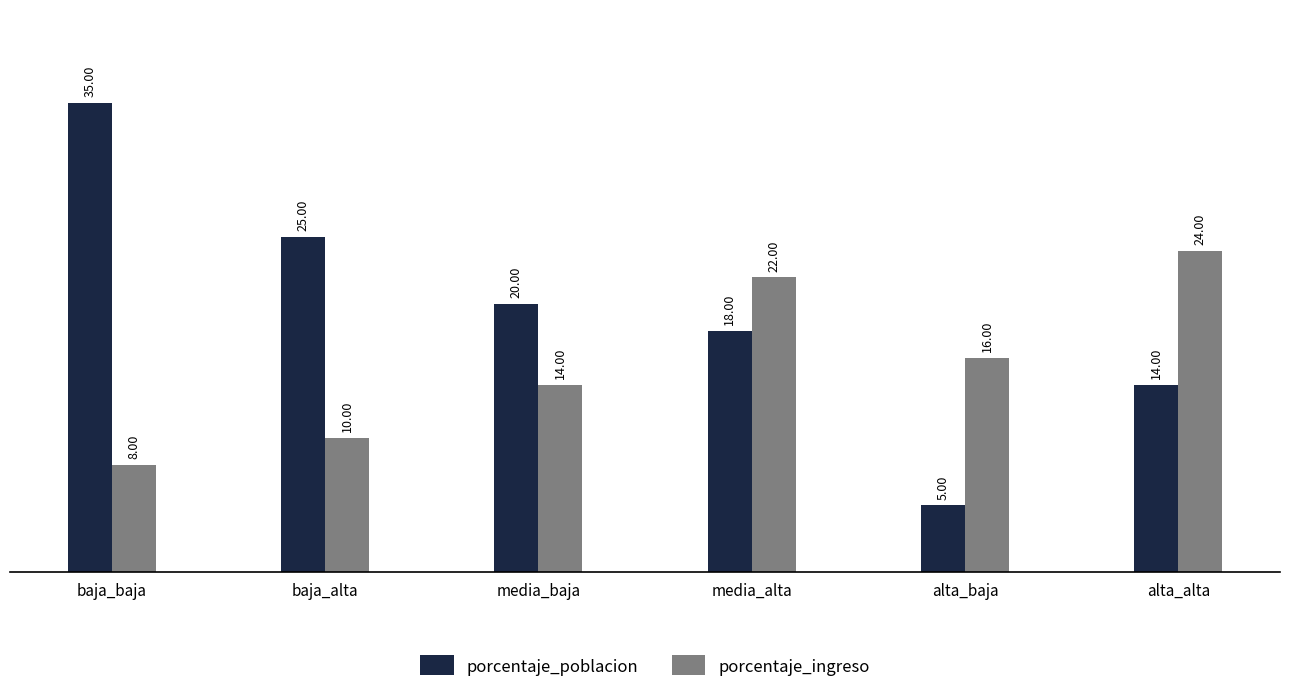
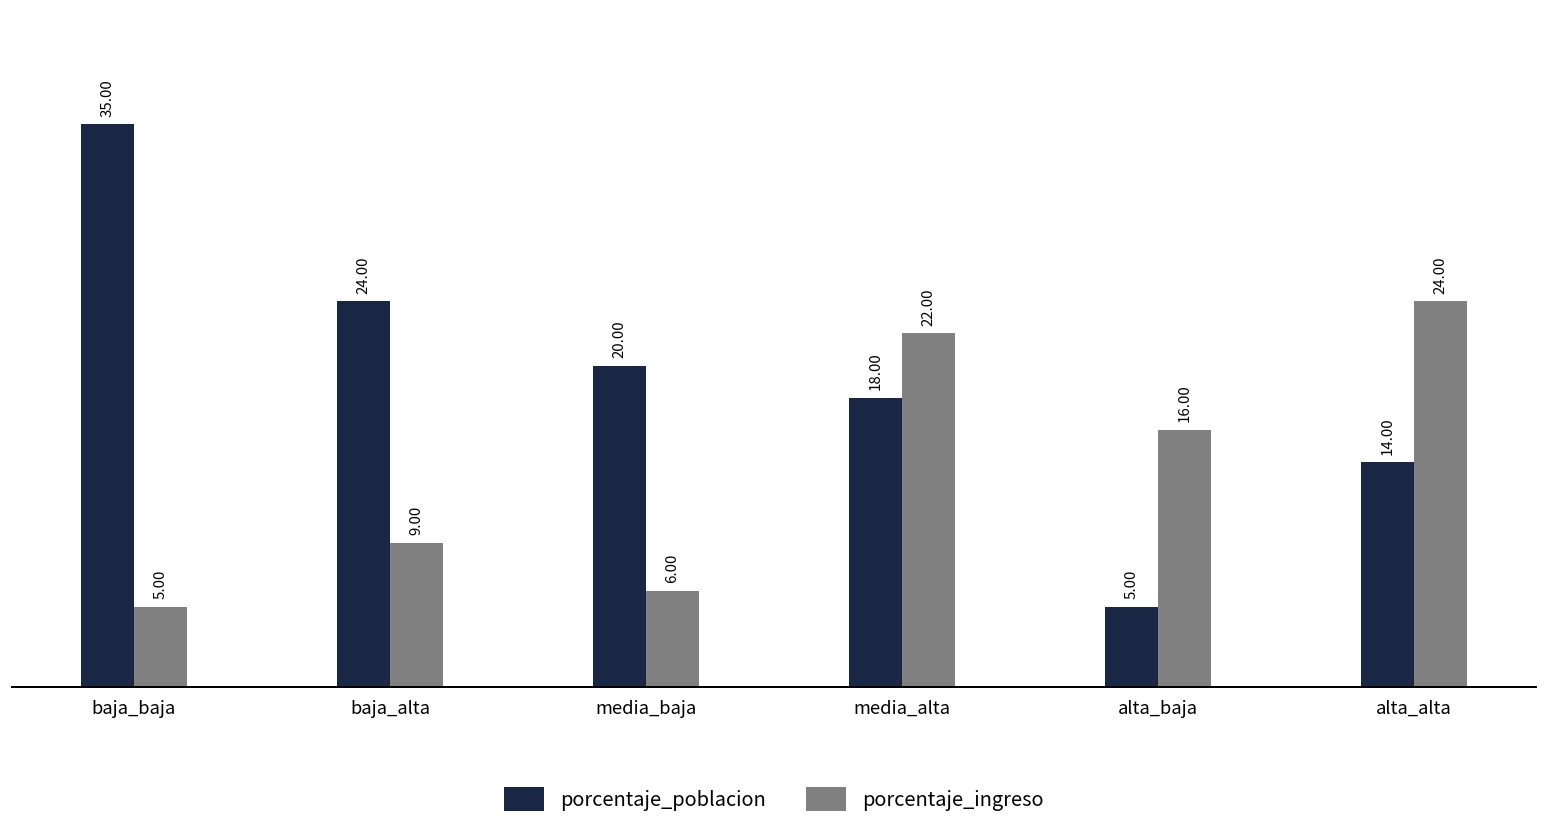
porcentaje_ingreso, baja_baja: 8.00 -> 5.00
porcentaje_poblacion, baja_alta: 25.00 -> 24.00
porcentaje_ingreso, baja_alta: 10.00 -> 9.00
porcentaje_ingreso, media_baja: 14.00 -> 6.00
